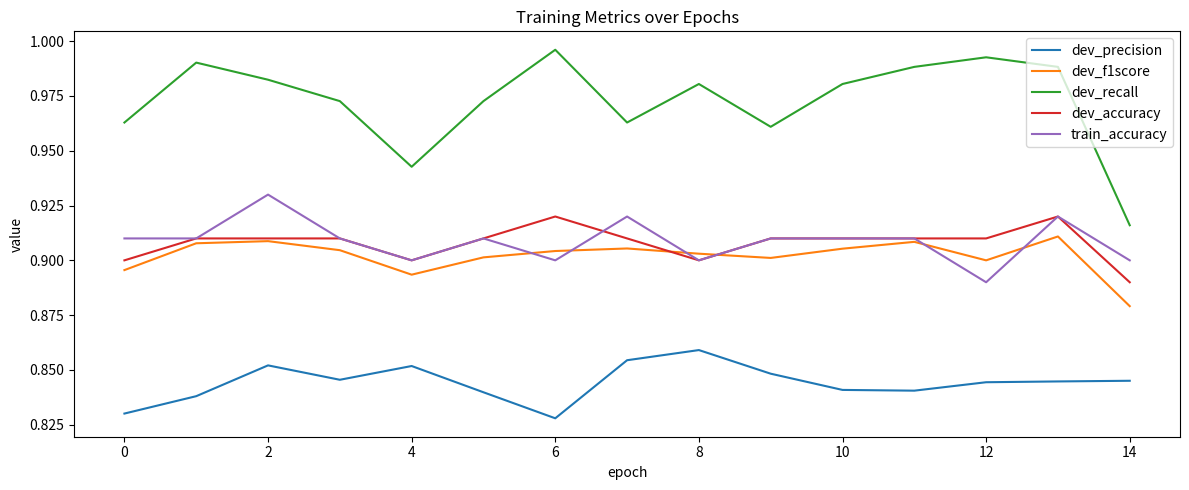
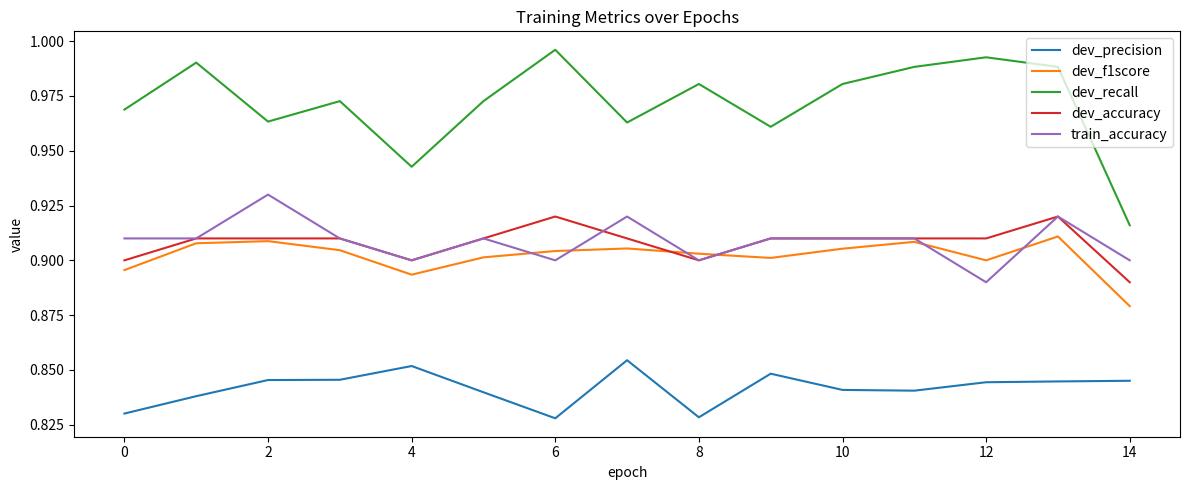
dev_recall, 0: 0.963 -> 0.969
dev_precision, 2: 0.852 -> 0.845
dev_recall, 2: 0.982 -> 0.963
dev_precision, 8: 0.859 -> 0.828
